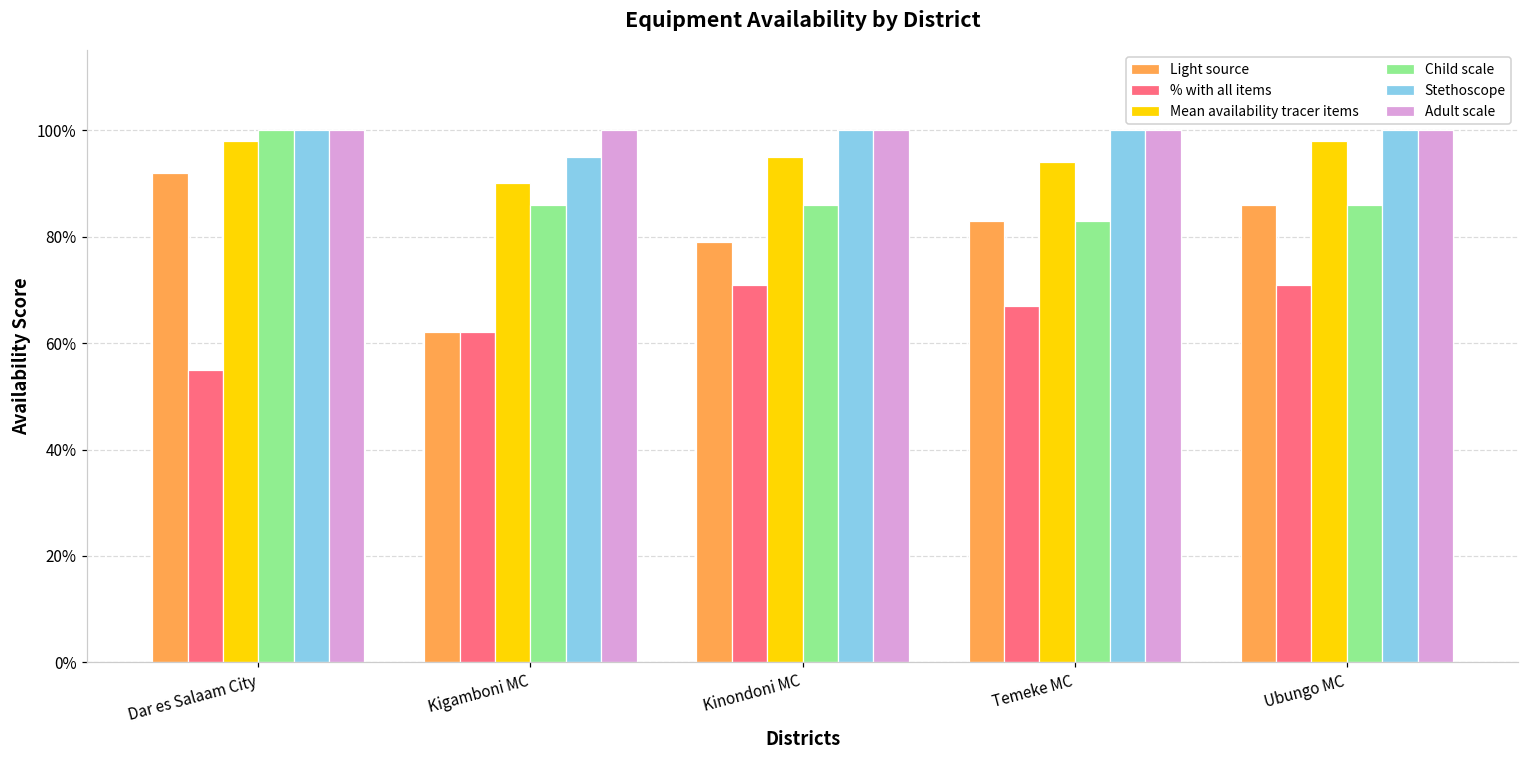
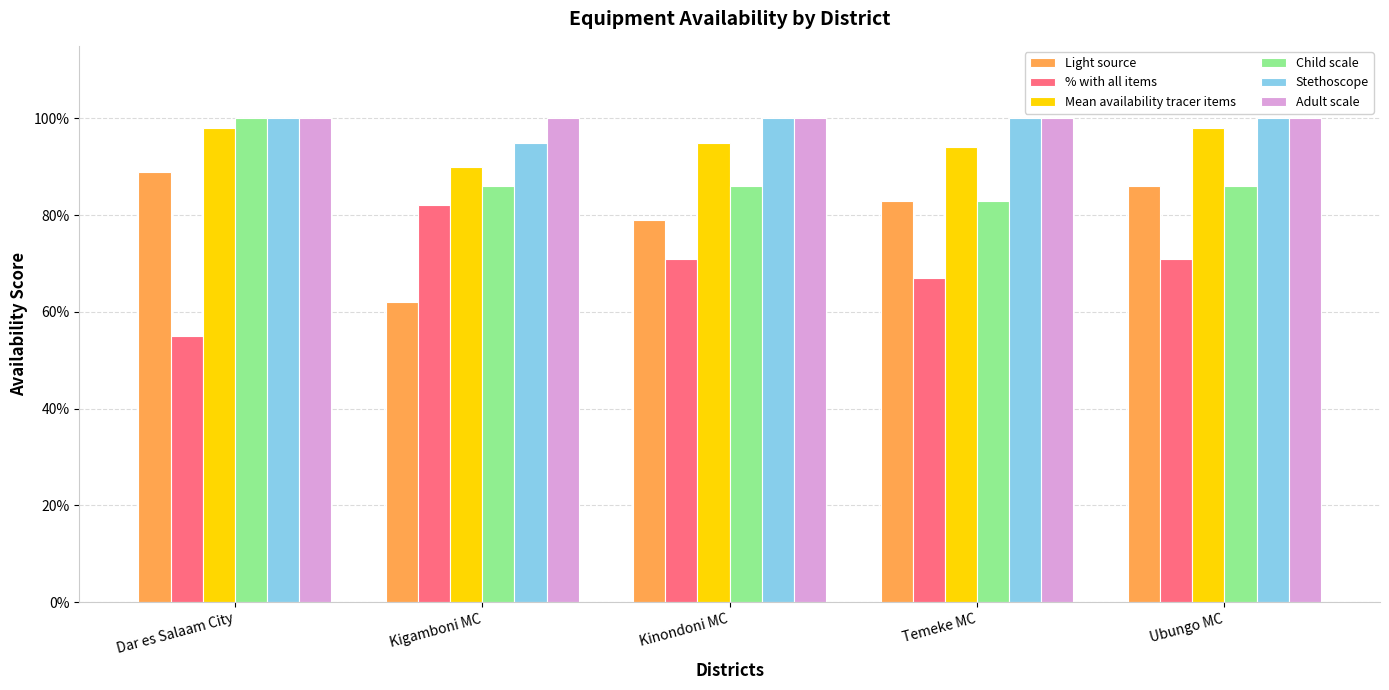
Light source, Dar es Salaam City: 92% -> 89%
% with all items, Kigamboni MC: 62% -> 82%
